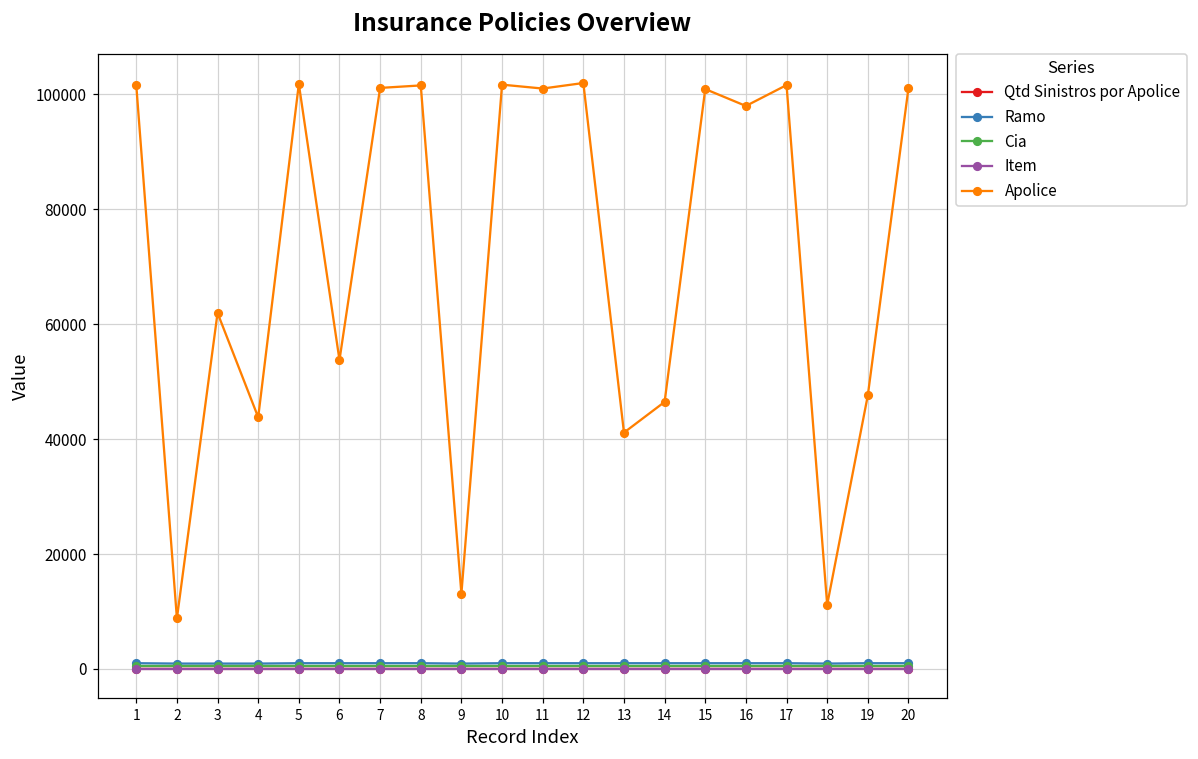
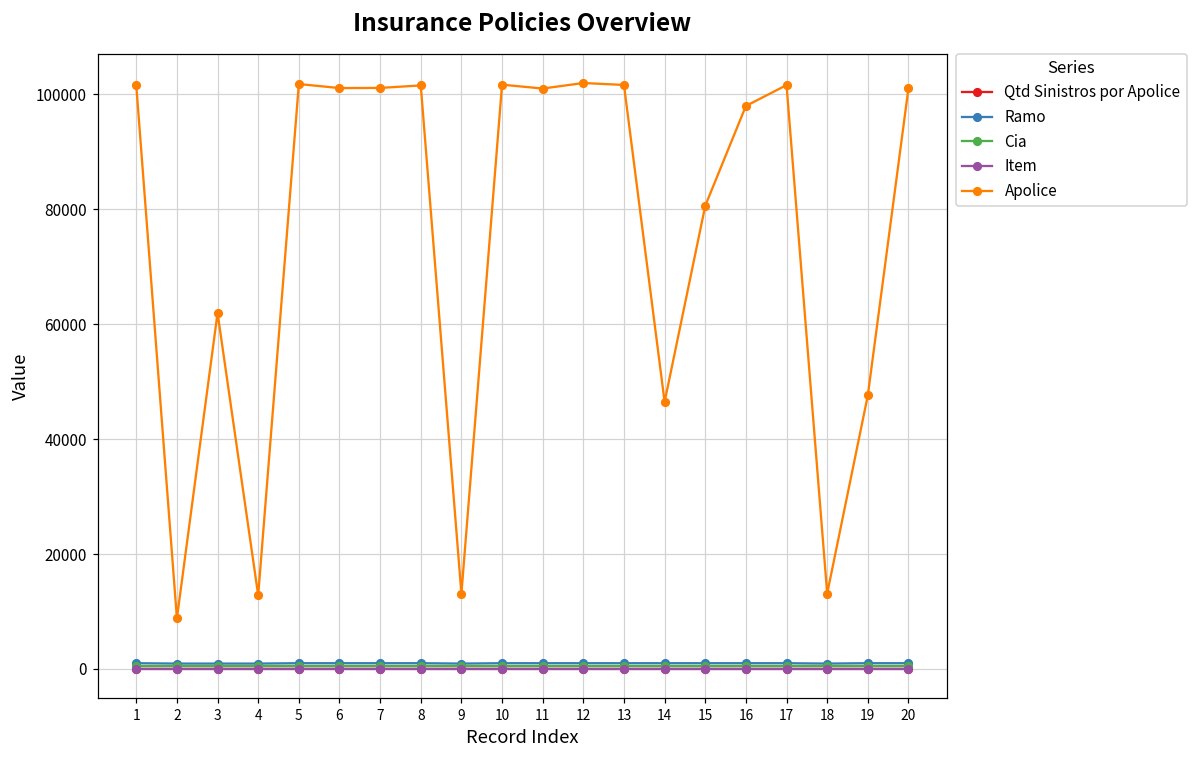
Apolice, 4: 44000 -> 13000
Apolice, 6: 54000 -> 101000
Apolice, 13: 41000 -> 102000
Apolice, 15: 101000 -> 81000
Apolice, 18: 11000 -> 13000
